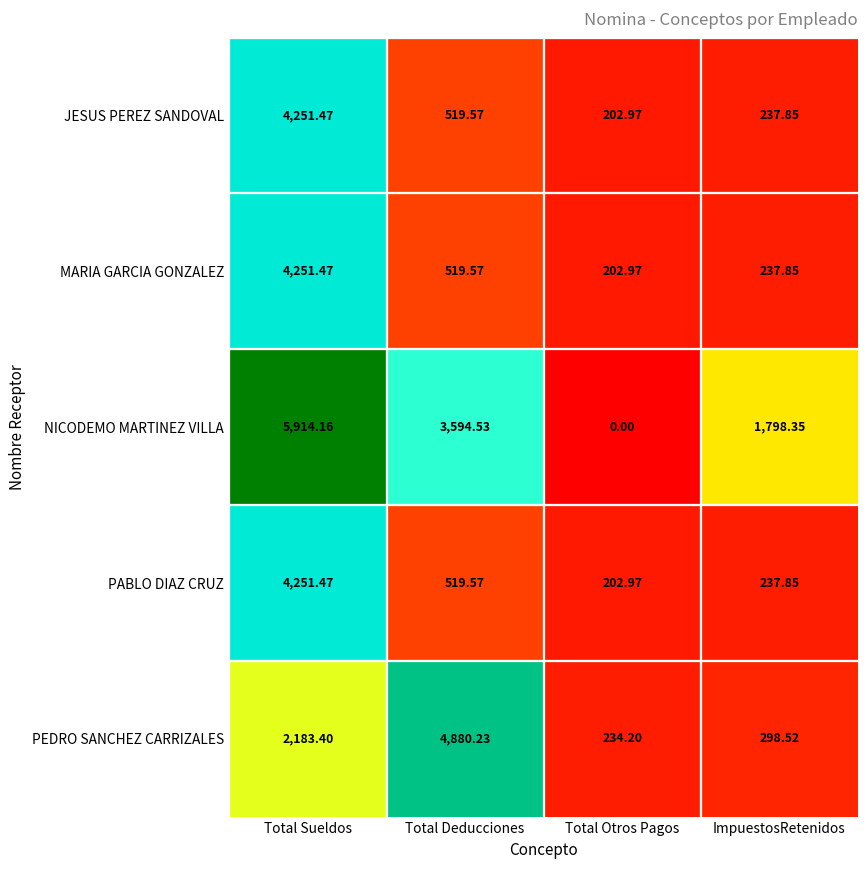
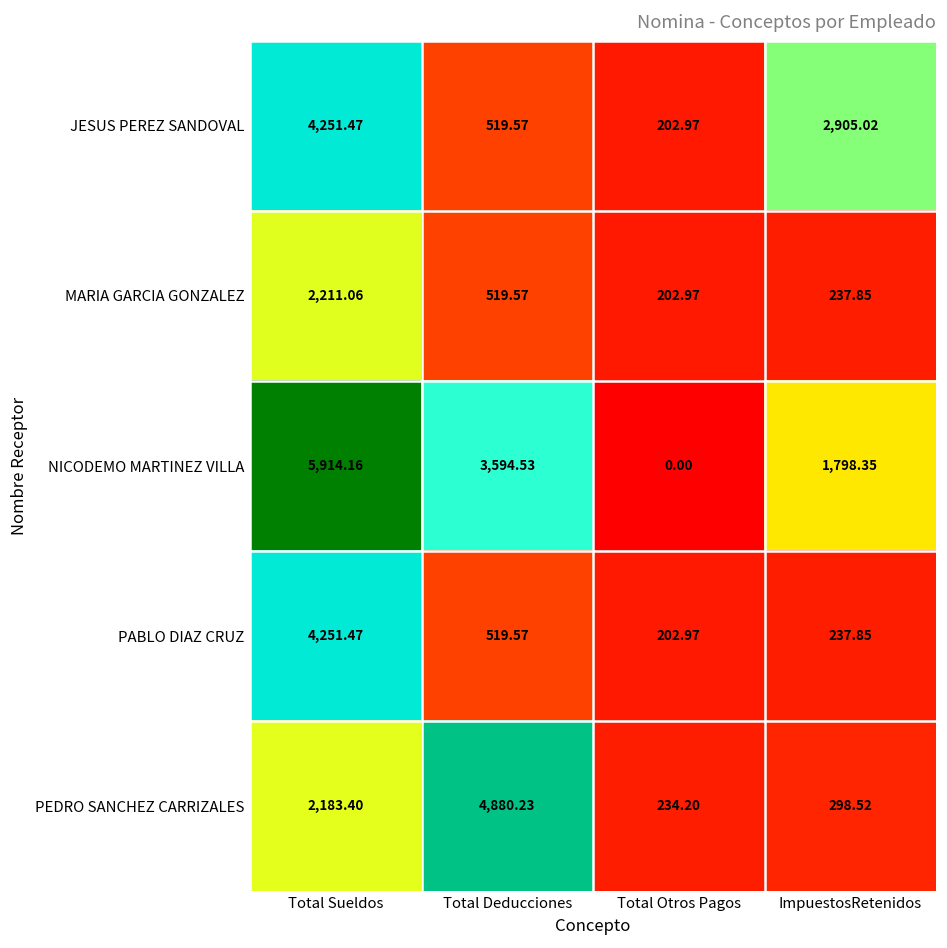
JESUS PEREZ SANDOVAL, ImpuestosRetenidos: 237.85 -> 2,905.02
MARIA GARCIA GONZALEZ, Total Sueldos: 4,251.47 -> 2,211.06
